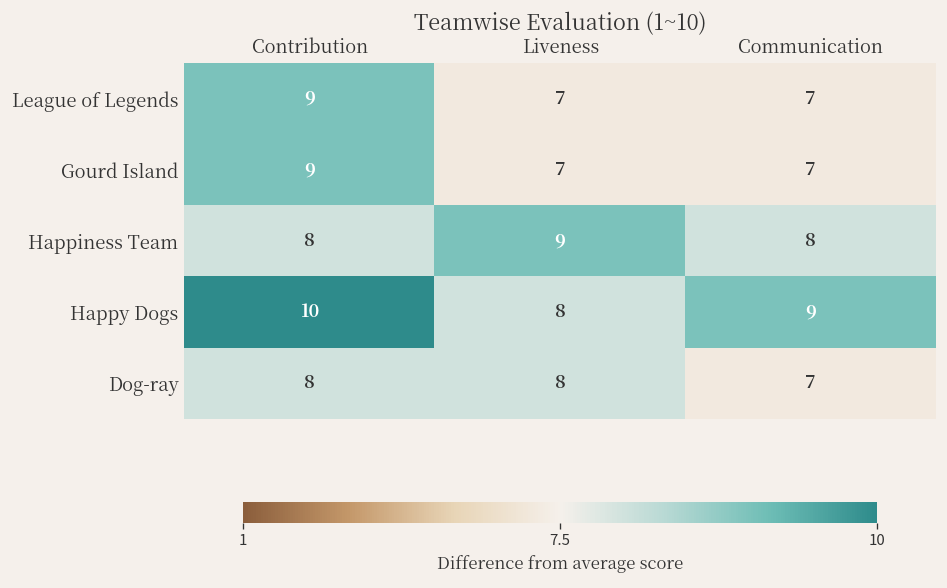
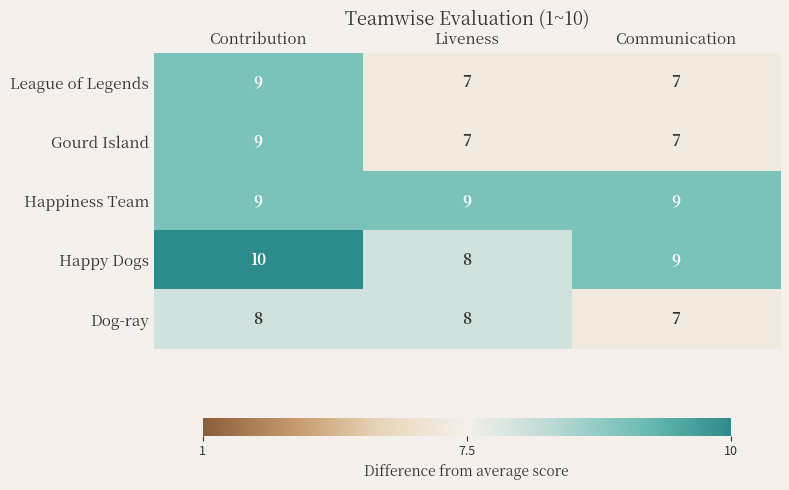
Happiness Team, Contribution: 8 -> 9
Happiness Team, Communication: 8 -> 9
